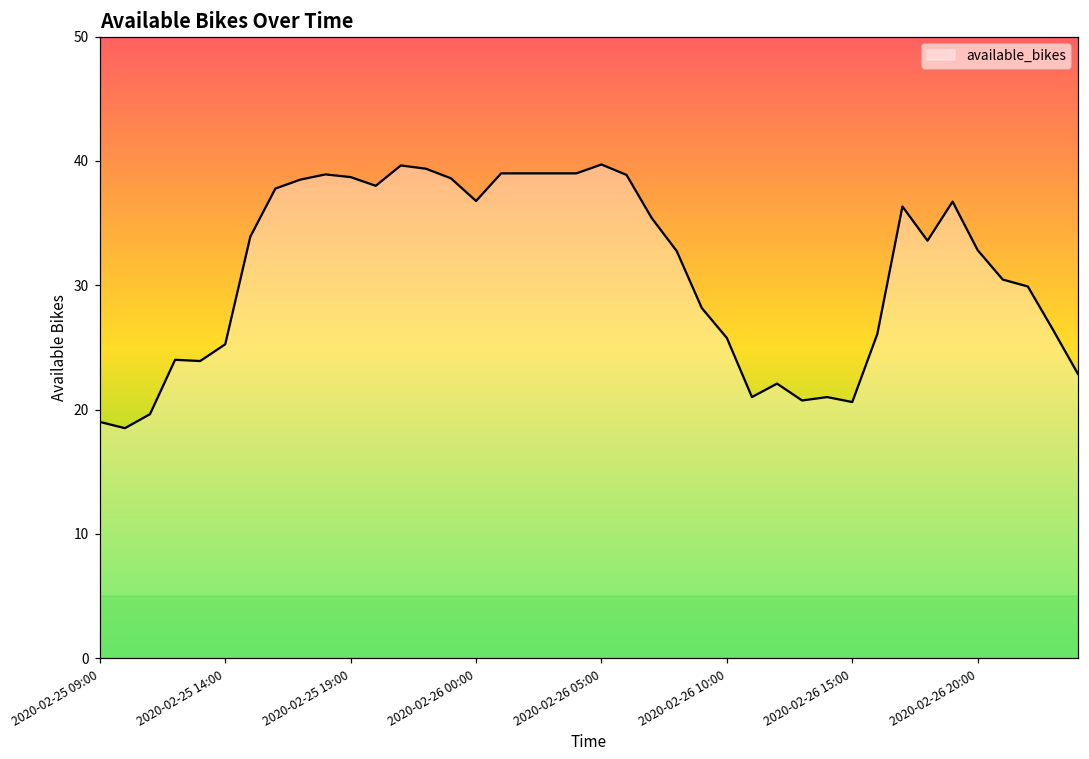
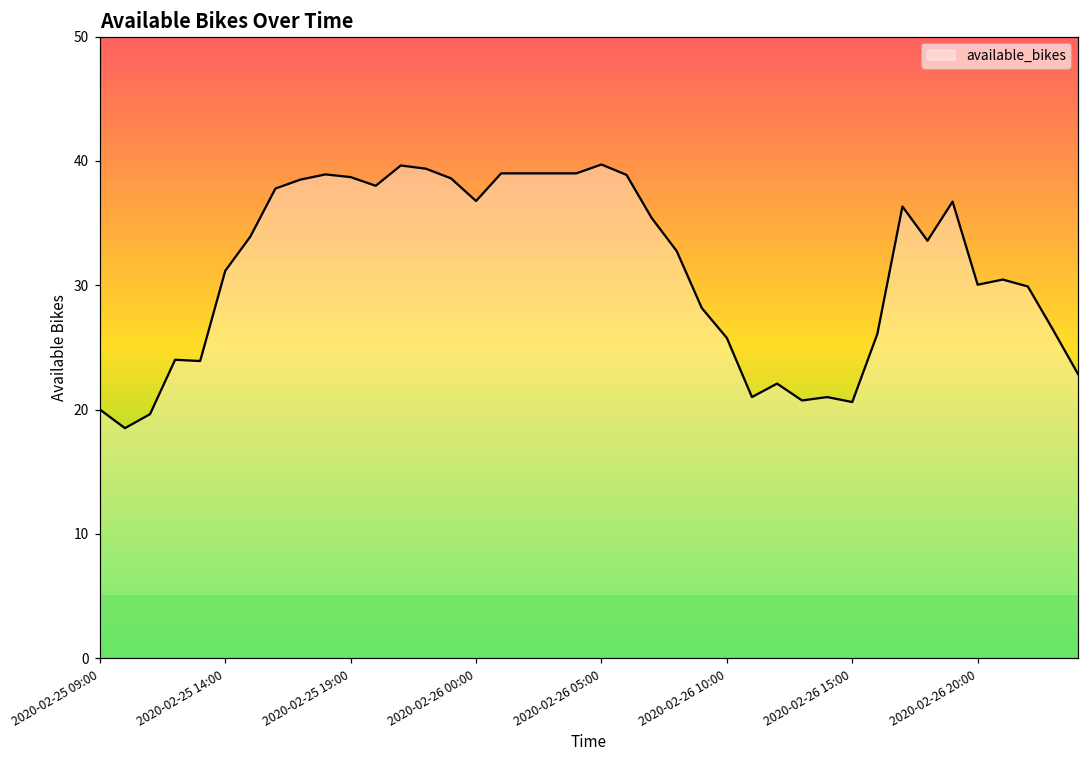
2020-02-25 09:00: 19 -> 20
2020-02-25 14:00: 25.3 -> 31.2
2020-02-26 20:00: 32.8 -> 30.0
